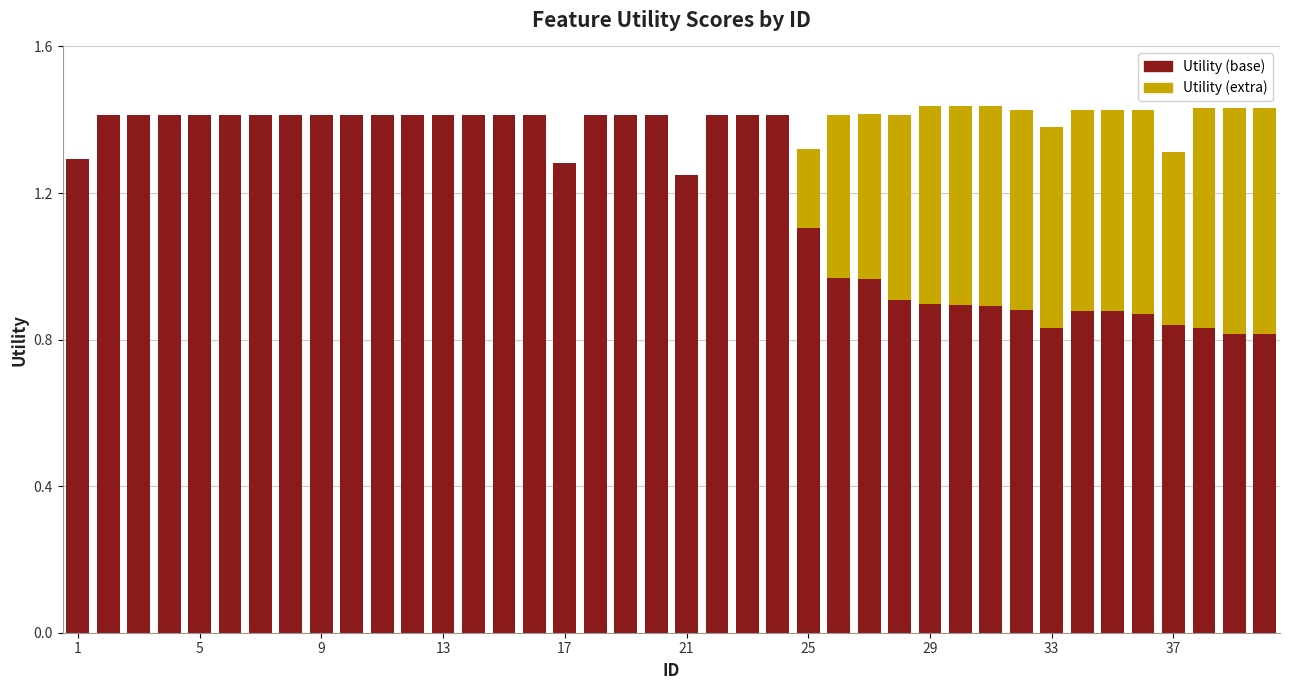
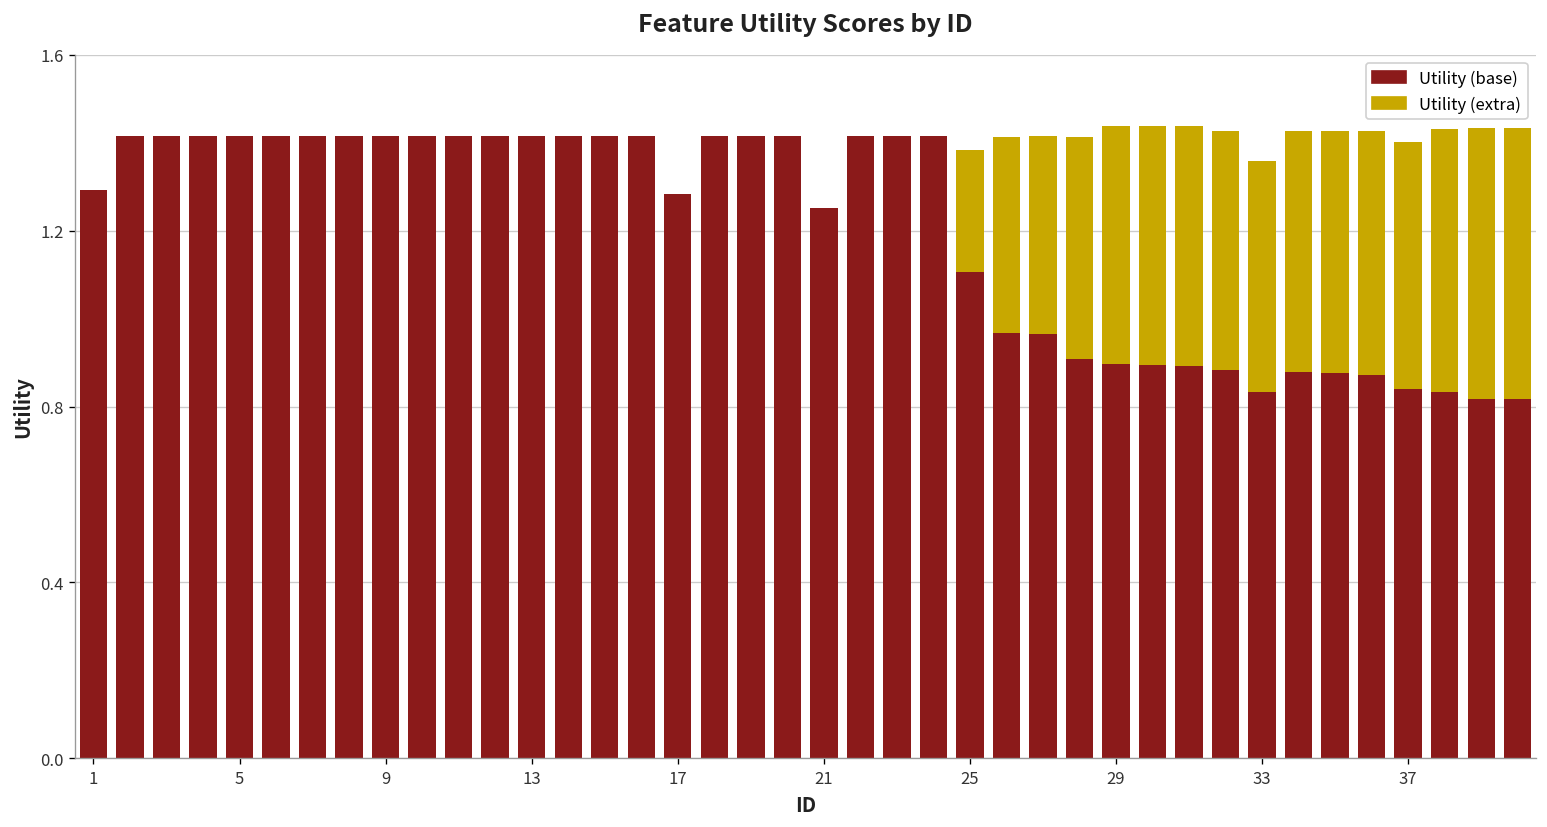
Utility (extra), 25: 0.22 -> 0.28
Utility (extra), 33: 0.55 -> 0.53
Utility (extra), 37: 0.47 -> 0.56
